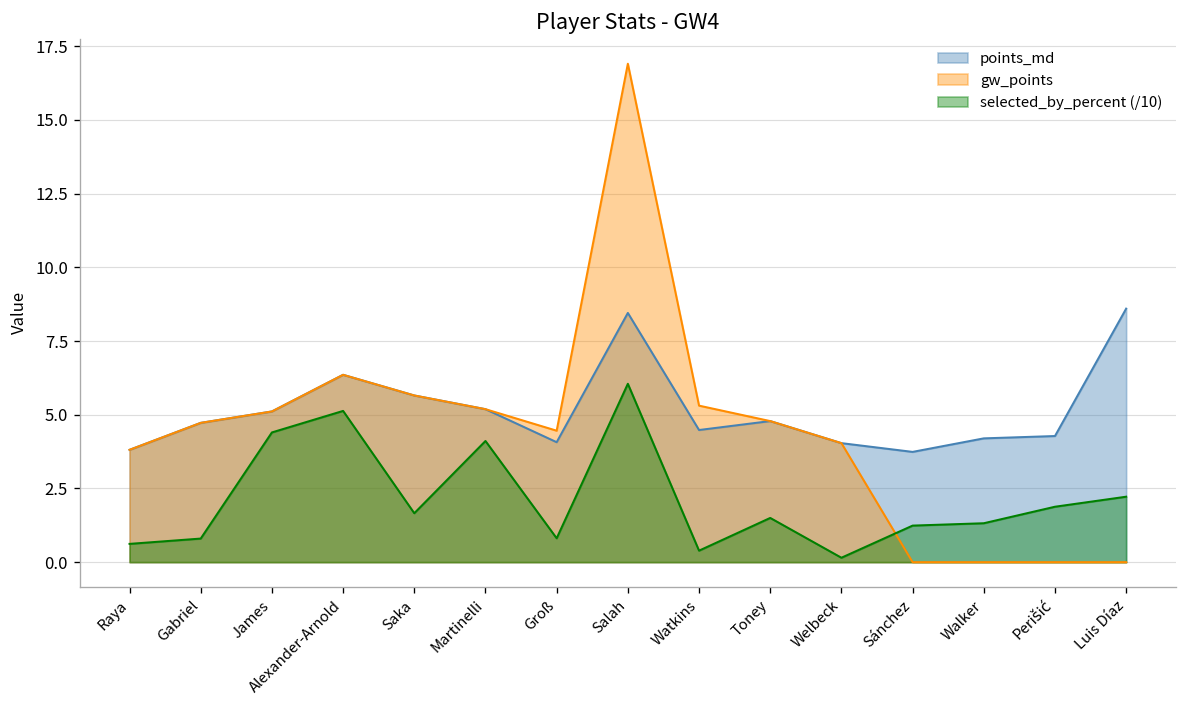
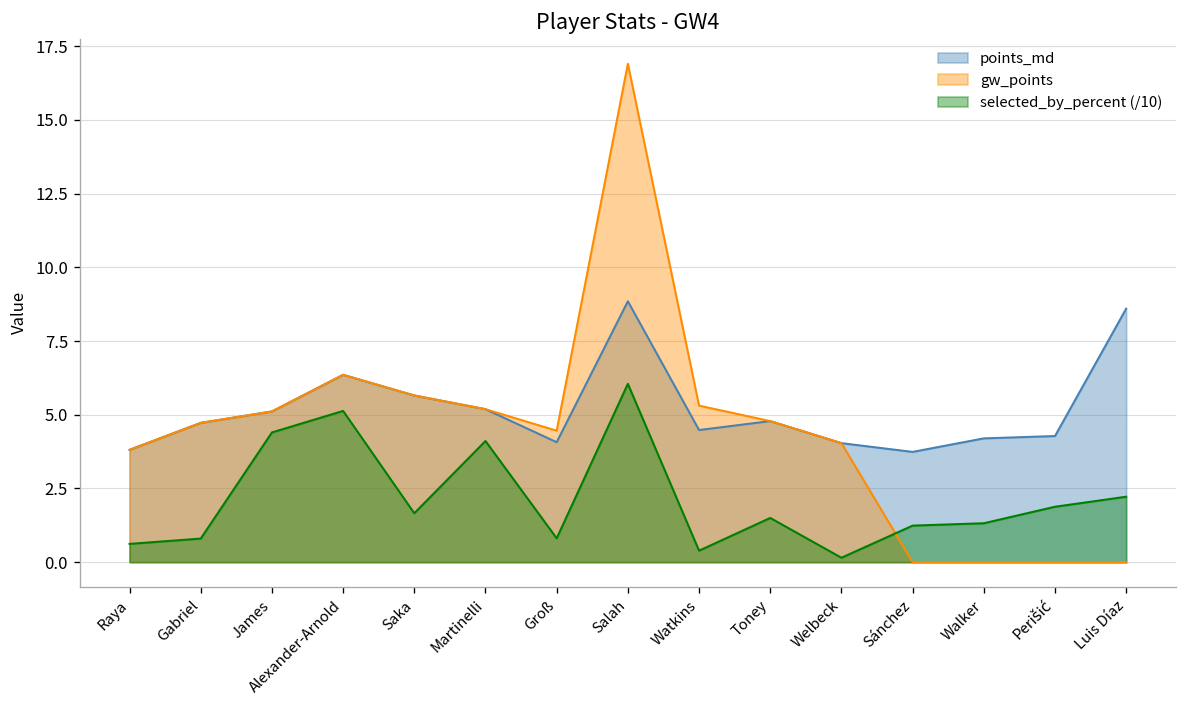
points_md, Salah: 8.5 -> 8.8
